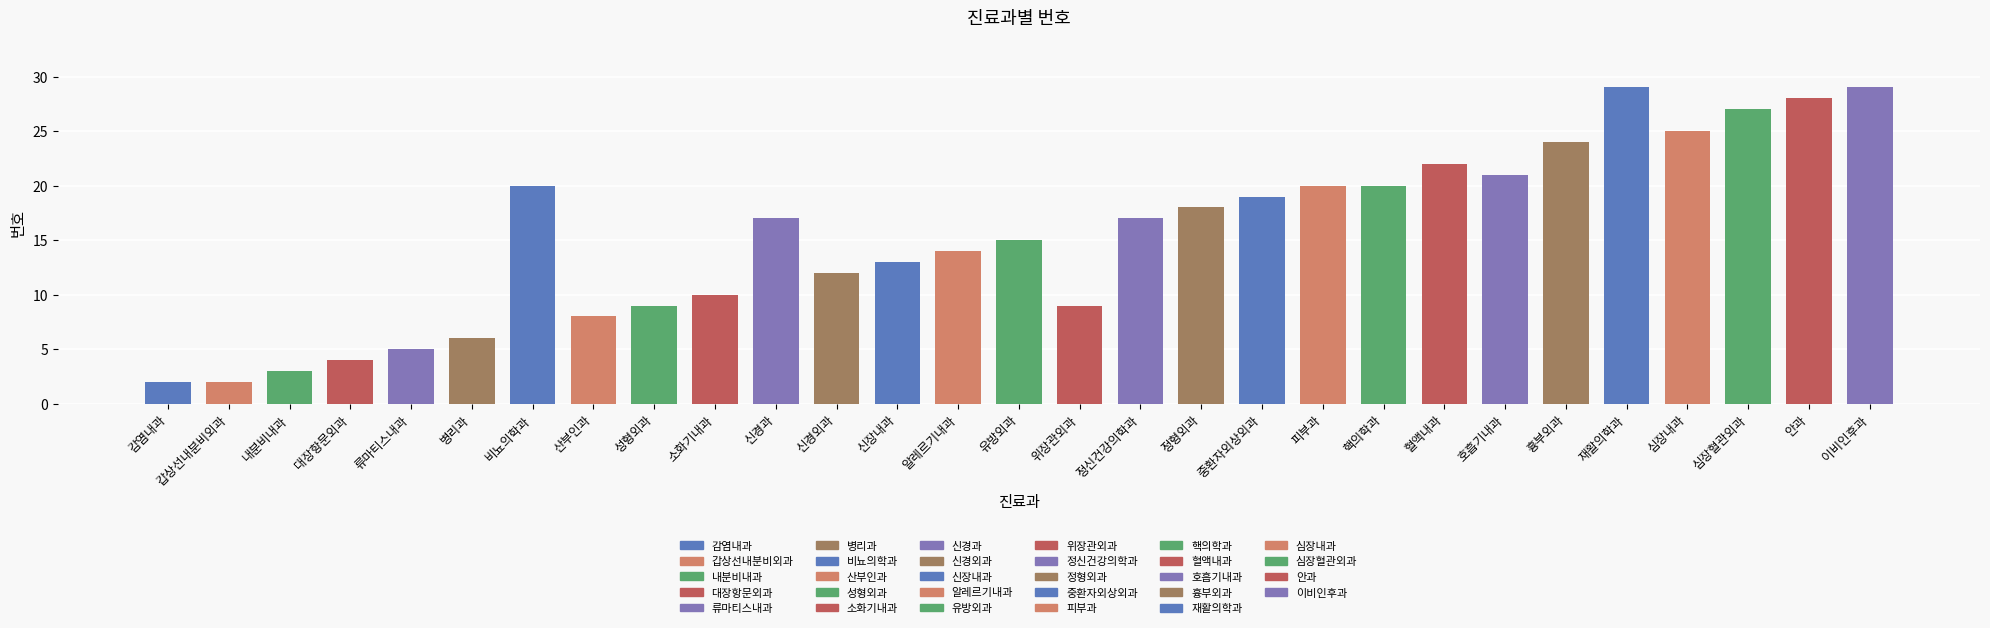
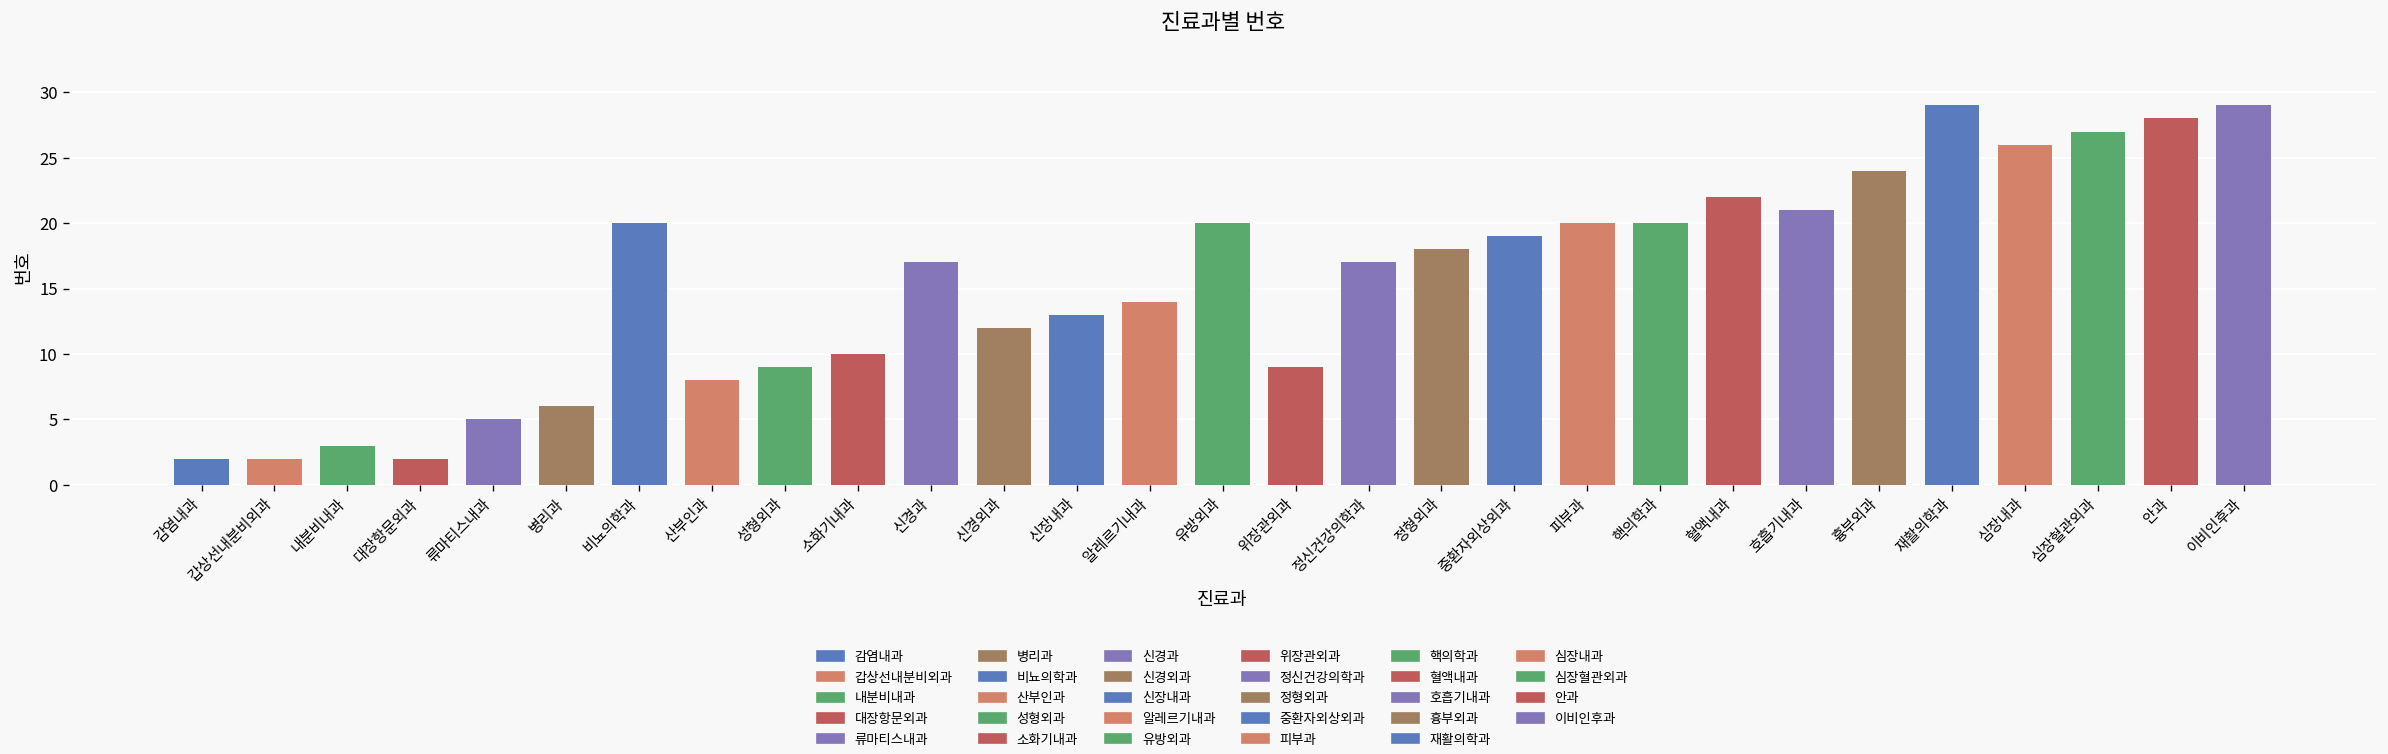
대장항문외과: 4 -> 2
유방외과: 15 -> 20
심장내과: 25 -> 26
